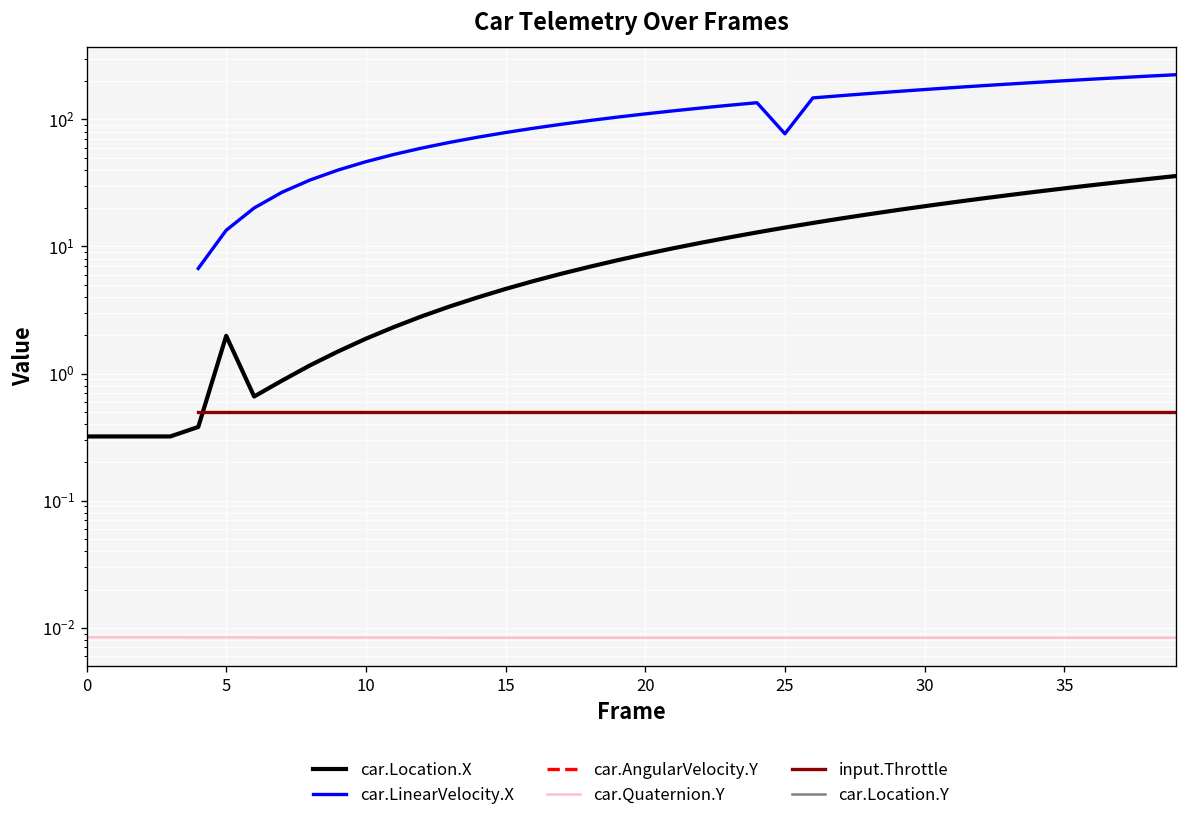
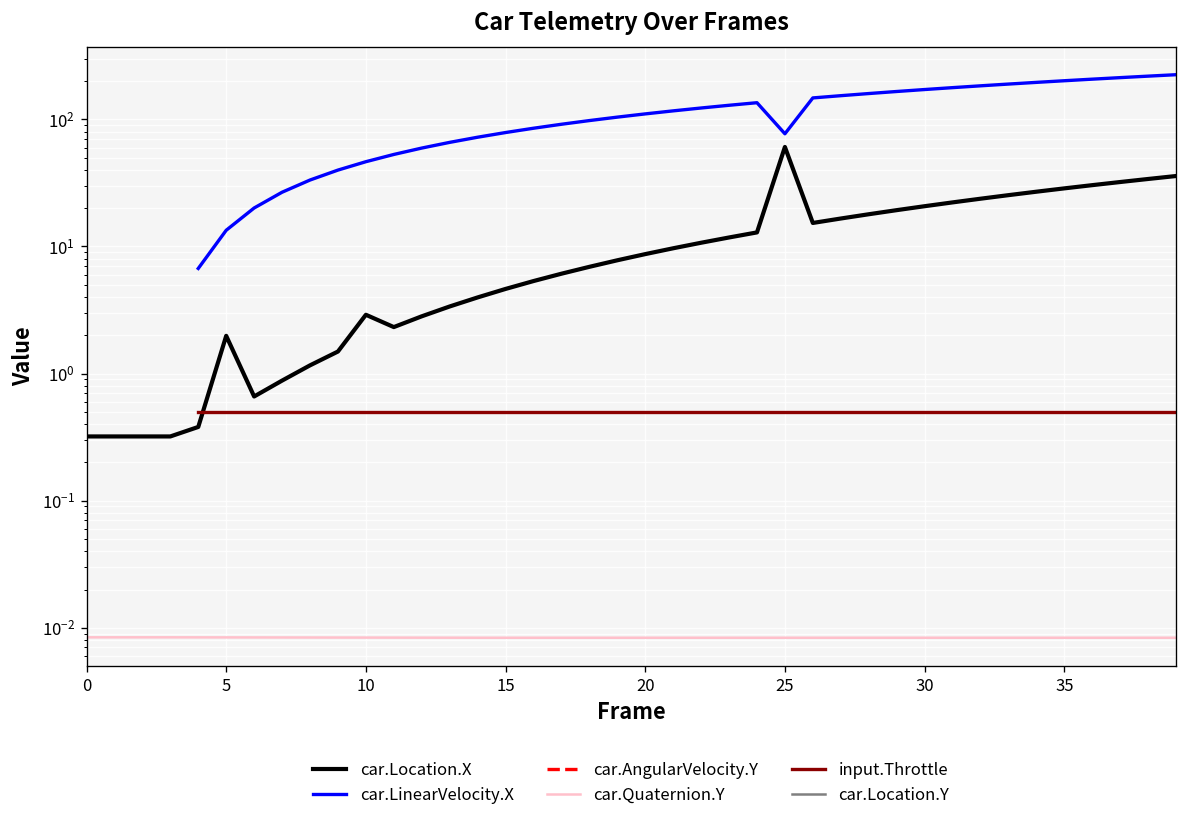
car.Location.X, 10: 1.9 -> 2.9
car.Location.X, 25: 14 -> 60
